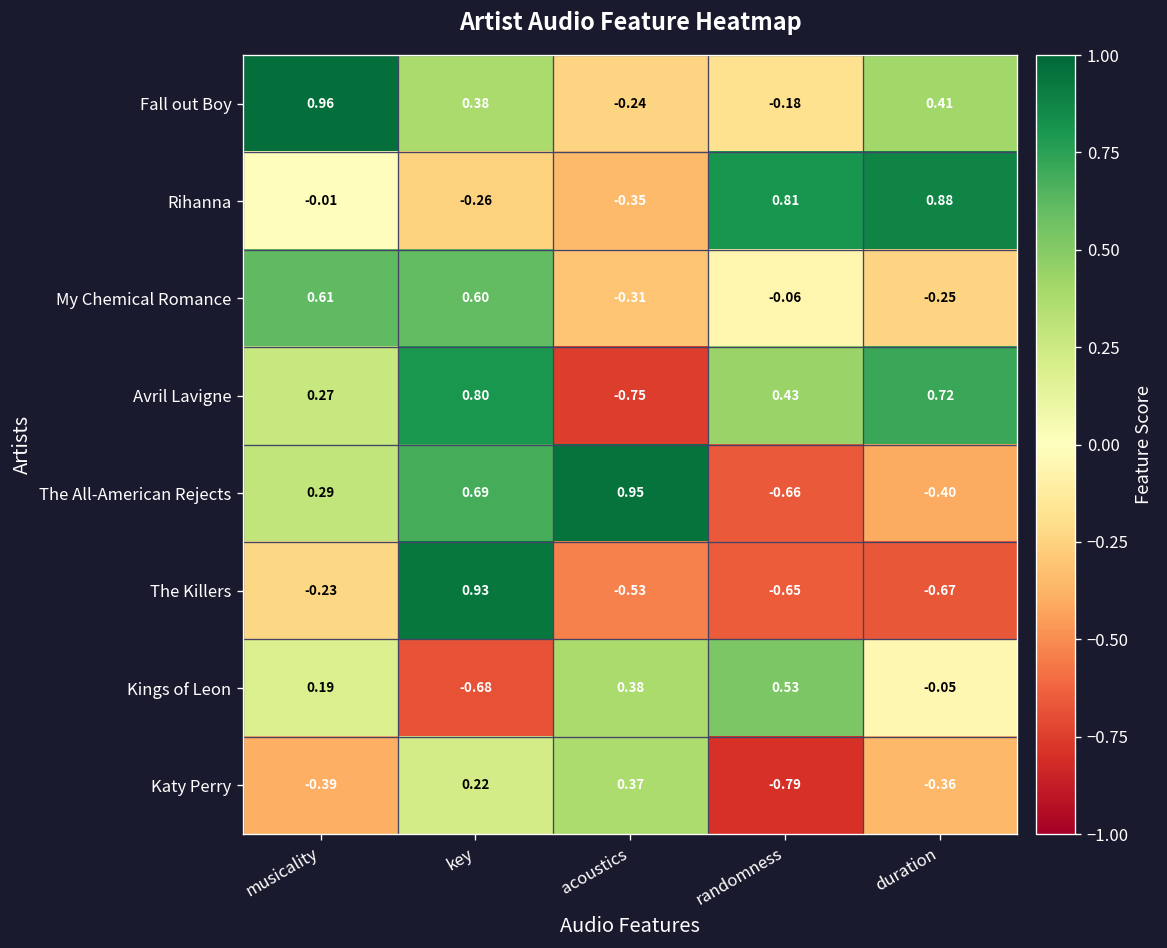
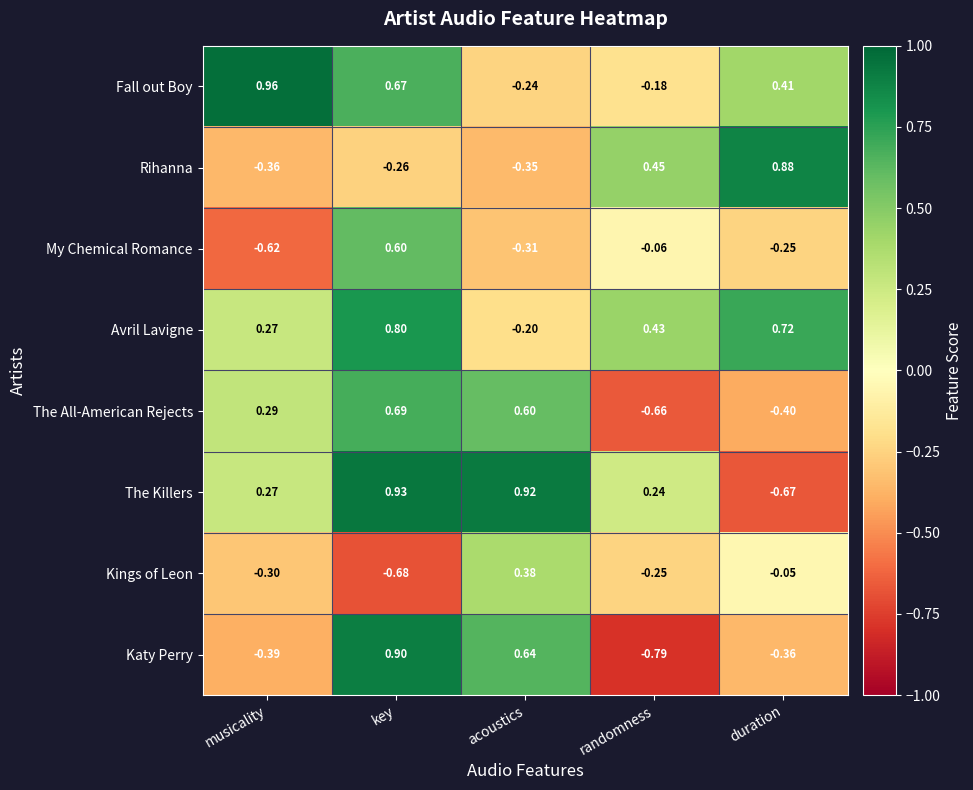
Fall out Boy, key: 0.38 -> 0.67
Rihanna, musicality: -0.01 -> -0.36
Rihanna, randomness: 0.81 -> 0.45
My Chemical Romance, musicality: 0.61 -> -0.62
Avril Lavigne, acoustics: -0.75 -> -0.20
The All-American Rejects, acoustics: 0.95 -> 0.60
The Killers, musicality: -0.23 -> 0.27
The Killers, acoustics: -0.53 -> 0.92
The Killers, randomness: -0.65 -> 0.24
Kings of Leon, musicality: 0.19 -> -0.30
Kings of Leon, randomness: 0.53 -> -0.25
Katy Perry, key: 0.22 -> 0.90
Katy Perry, acoustics: 0.37 -> 0.64
